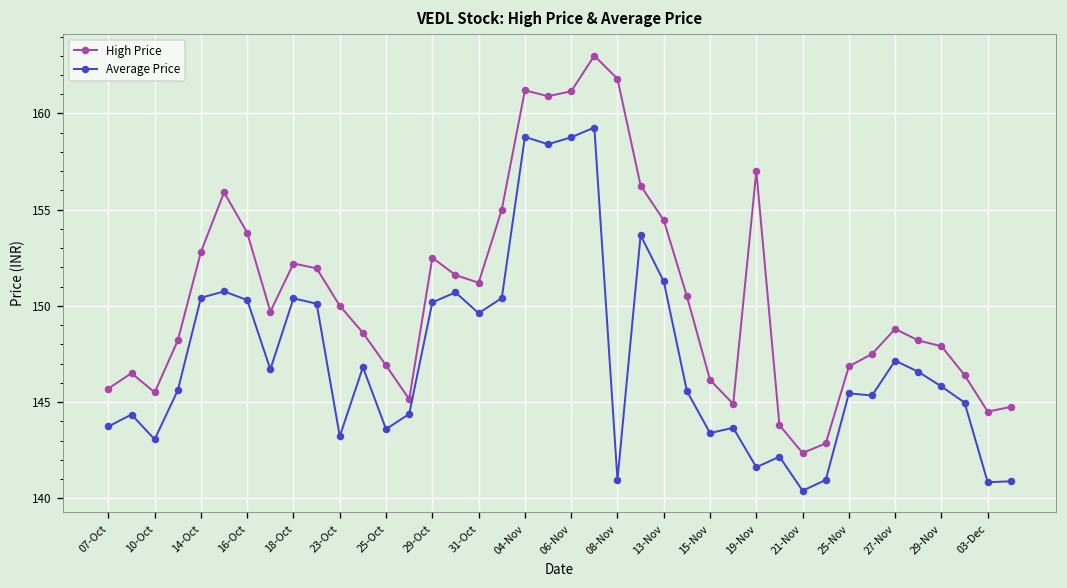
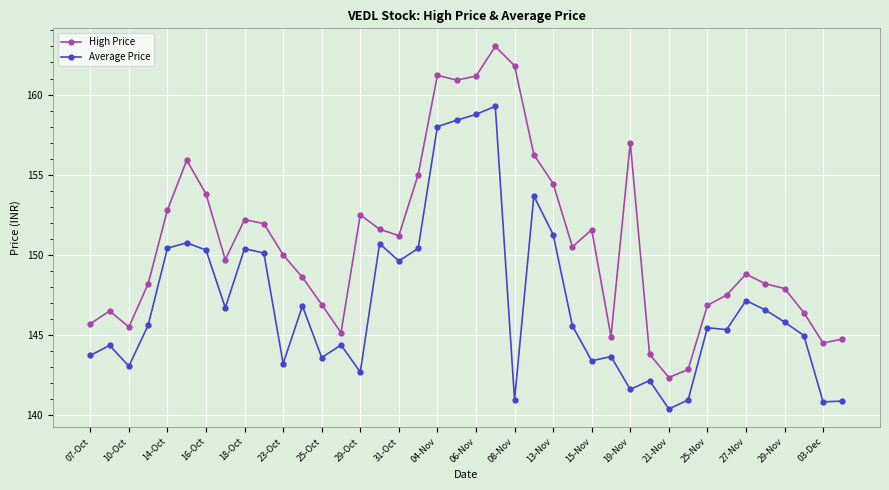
Average Price, 29-Oct: 150.2 -> 142.7
Average Price, 04-Nov: 158.8 -> 158.0
High Price, 15-Nov: 146.2 -> 151.6
